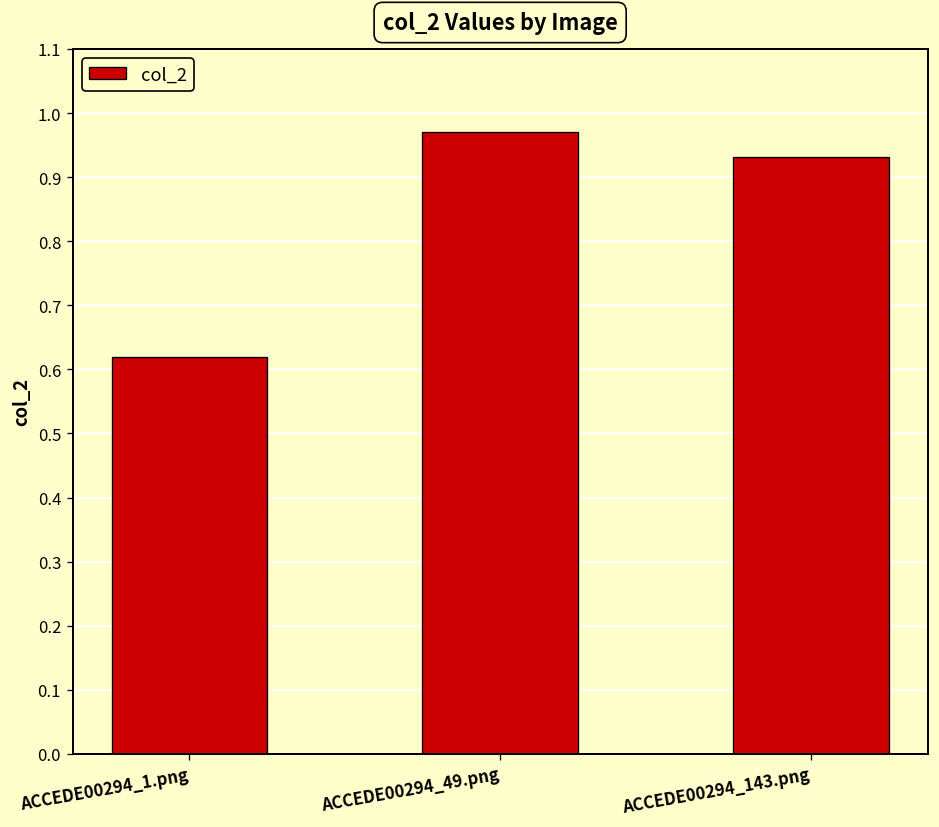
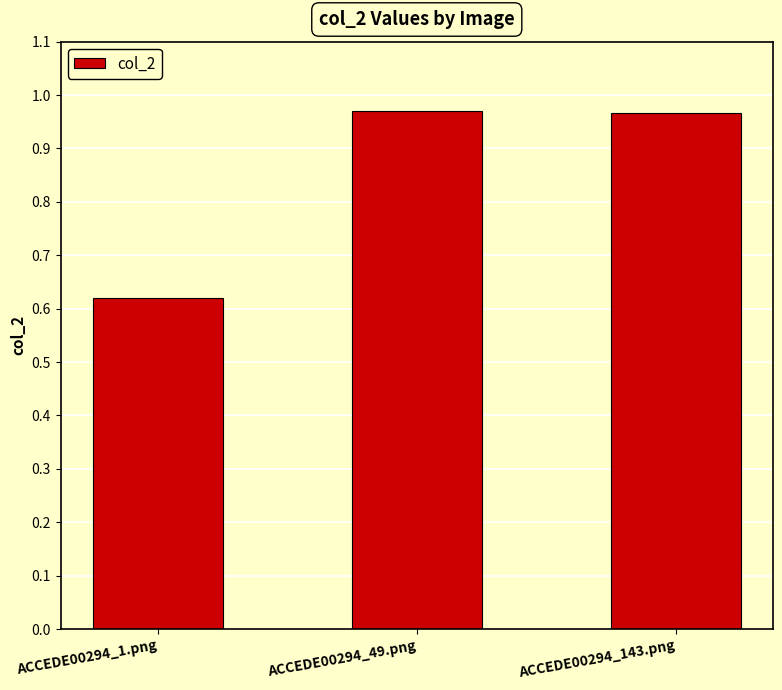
ACCEDE00294_143.png: 0.93 -> 0.97
